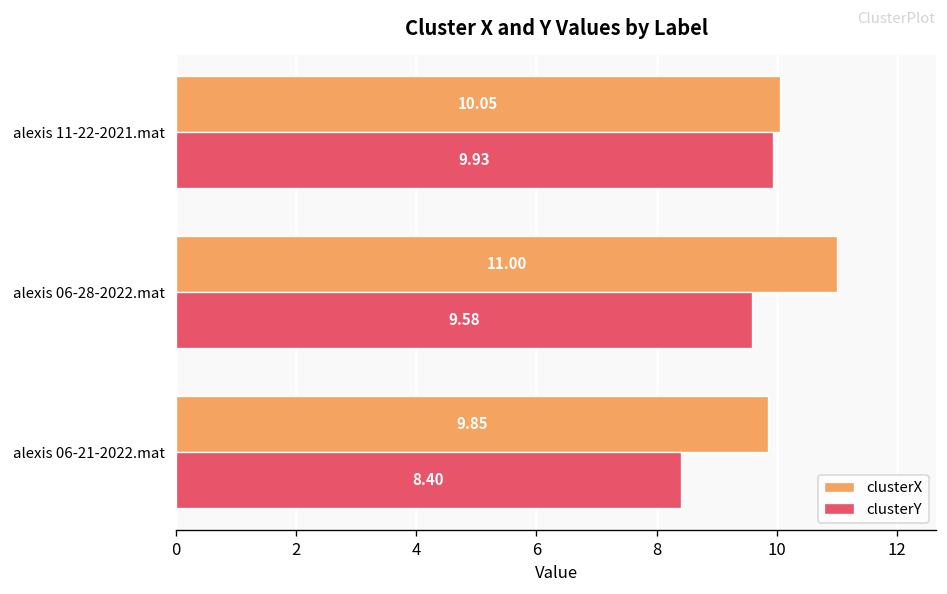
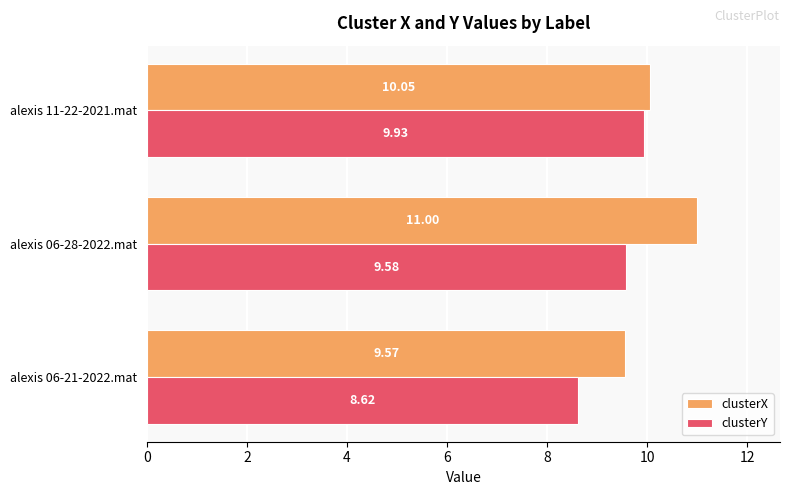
clusterX, alexis 06-21-2022.mat: 9.85 -> 9.57
clusterY, alexis 06-21-2022.mat: 8.40 -> 8.62
